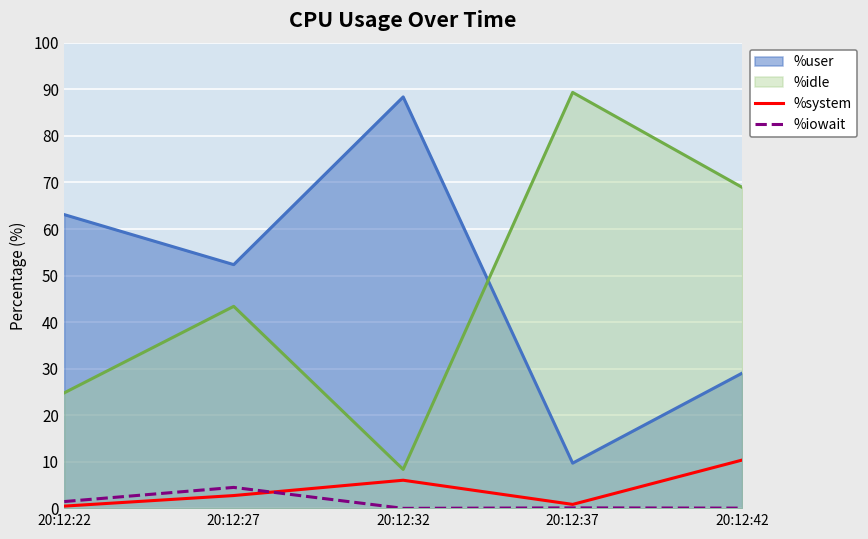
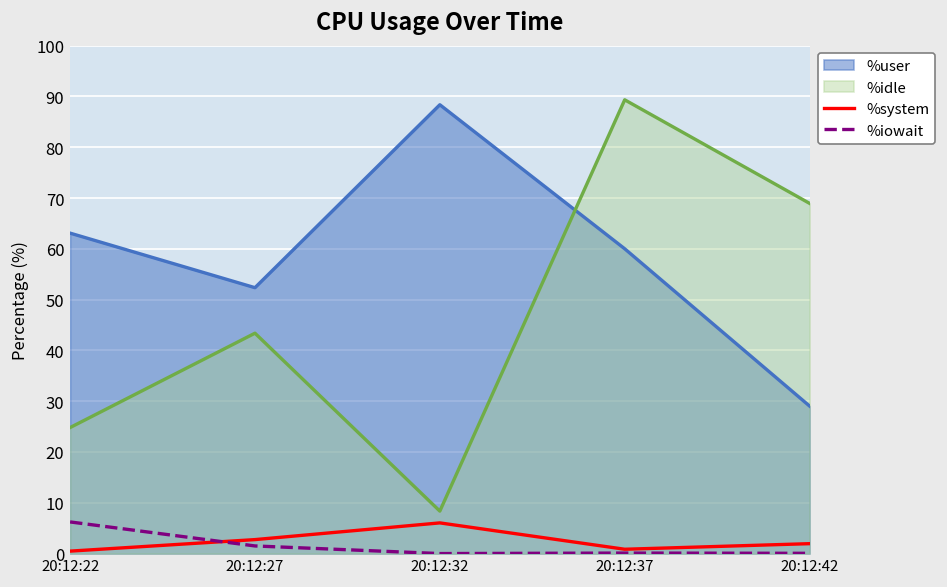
%iowait, 20:12:22: 1 -> 6
%iowait, 20:12:27: 5 -> 2
%user, 20:12:37: 10 -> 60
%system, 20:12:42: 10 -> 2
